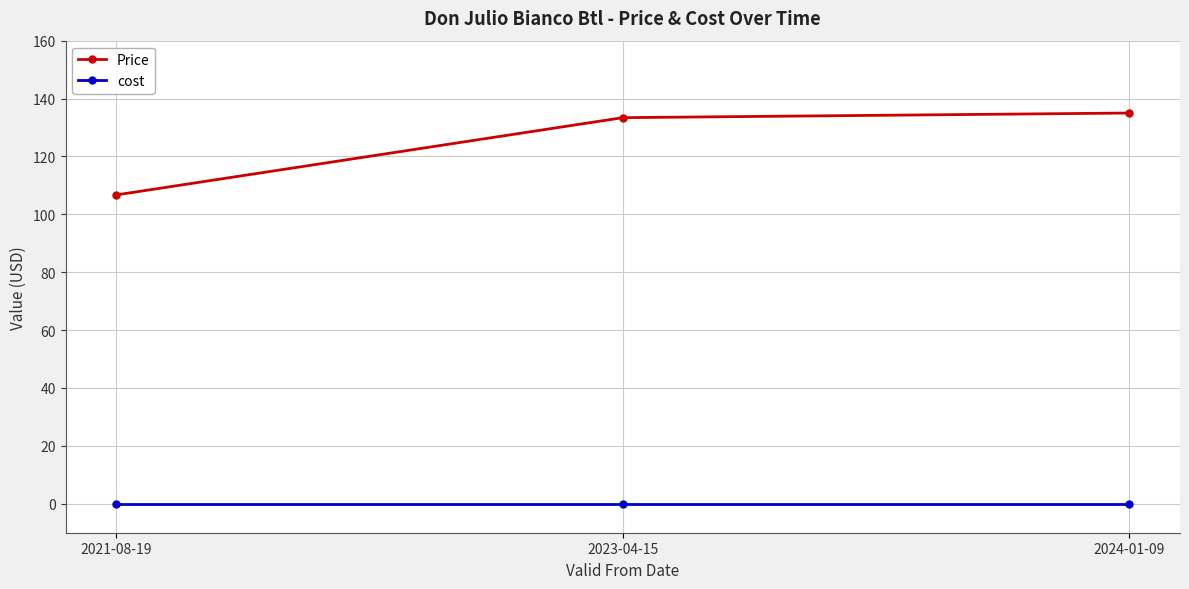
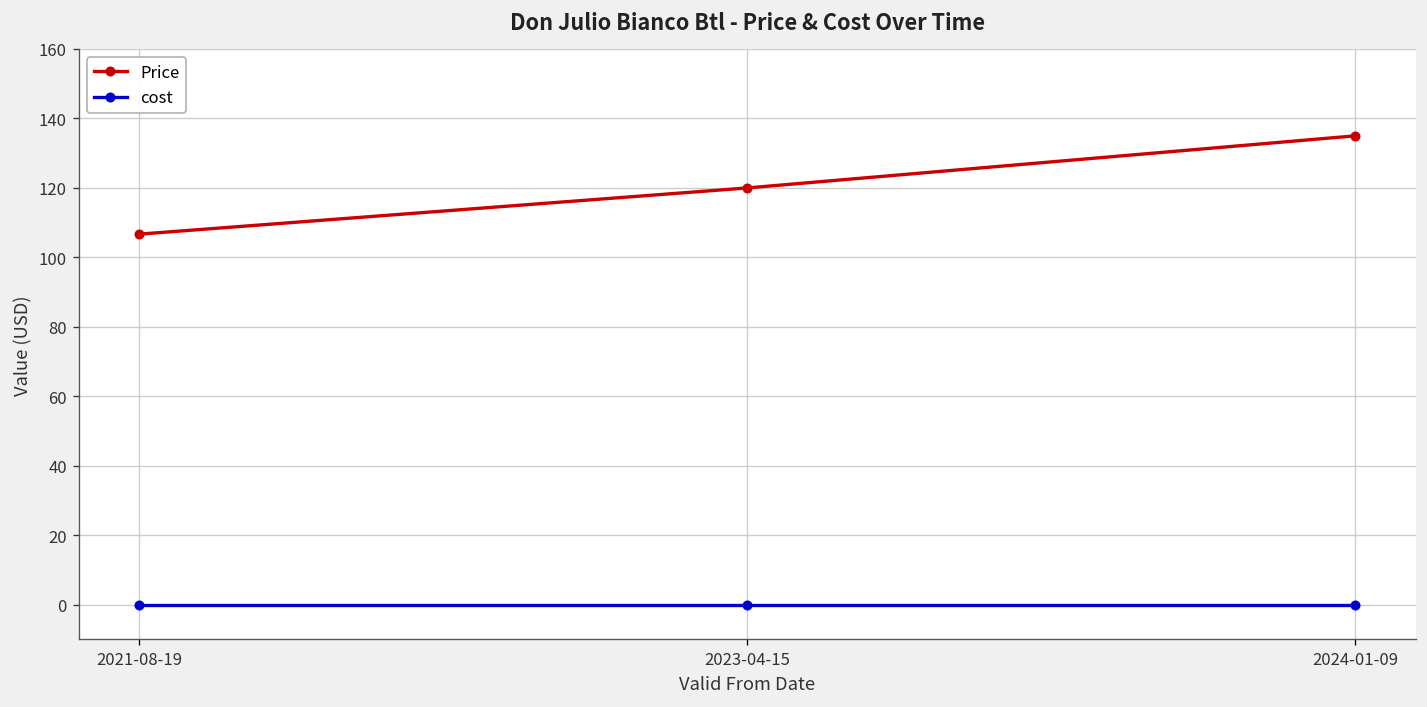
Price, 2023-04-15: 133 -> 120
